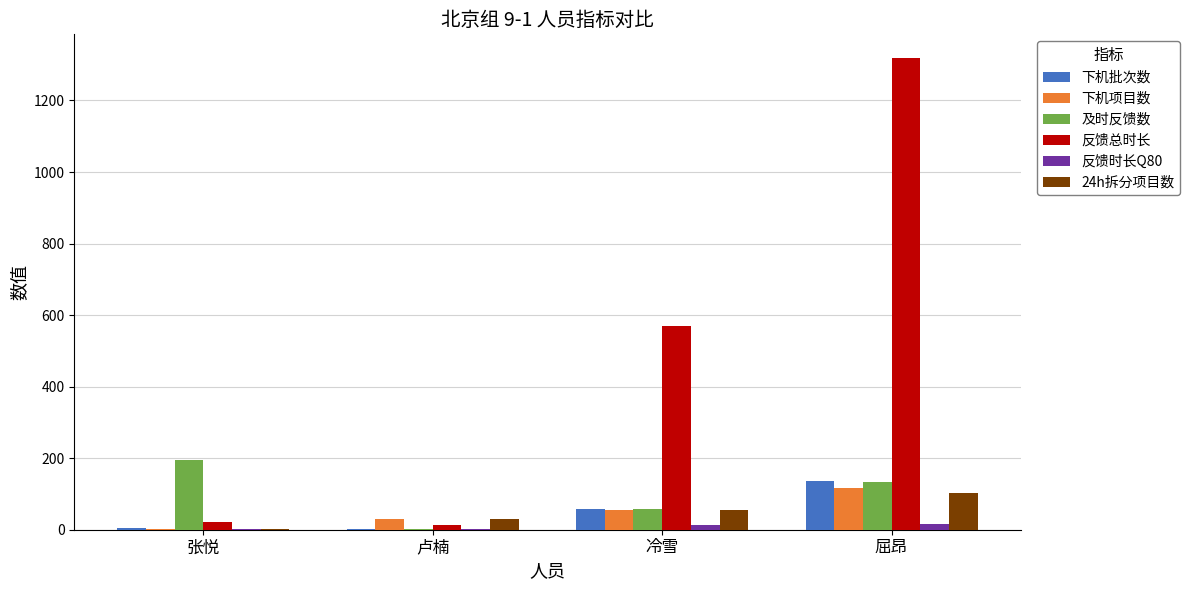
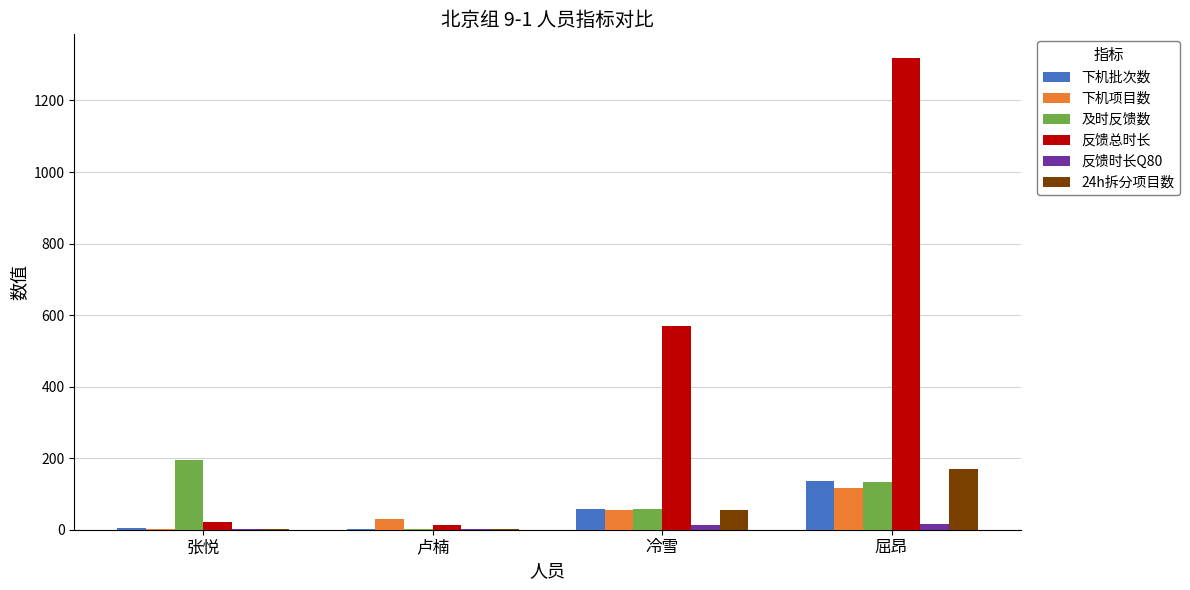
24h拆分项目数, 卢楠: 30 -> 0
24h拆分项目数, 屈昂: 100 -> 170
